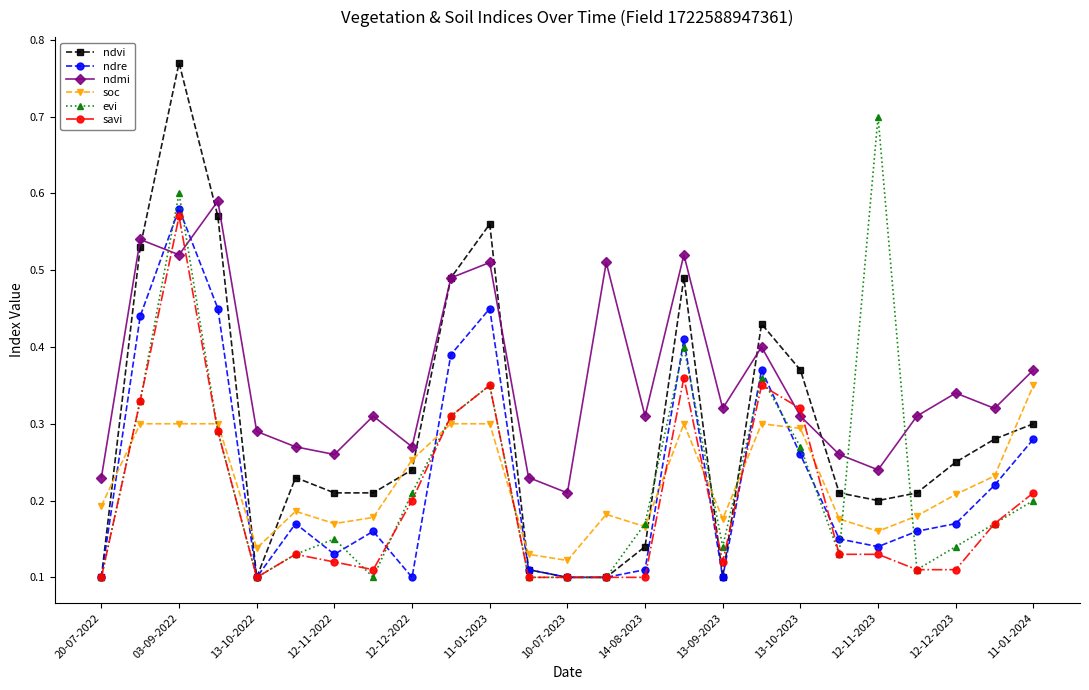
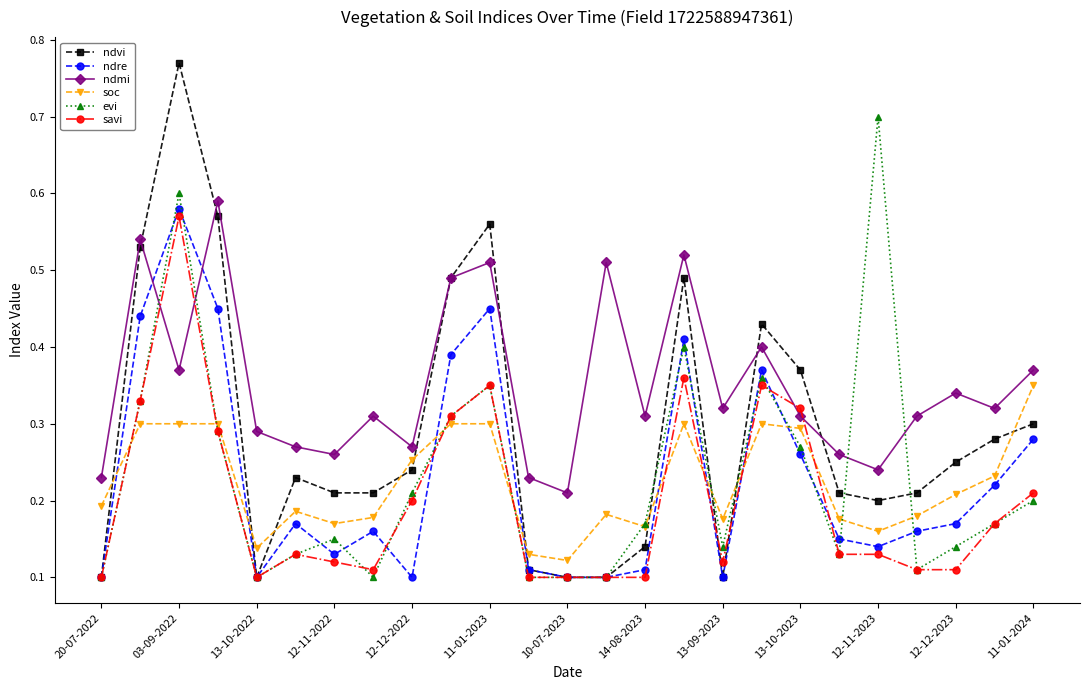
ndmi, 03-09-2022: 0.52 -> 0.37
